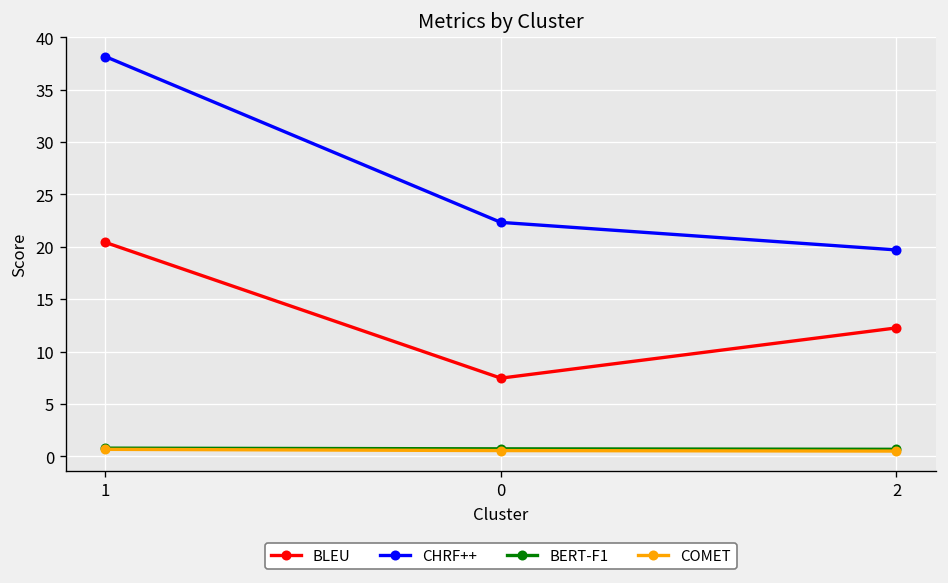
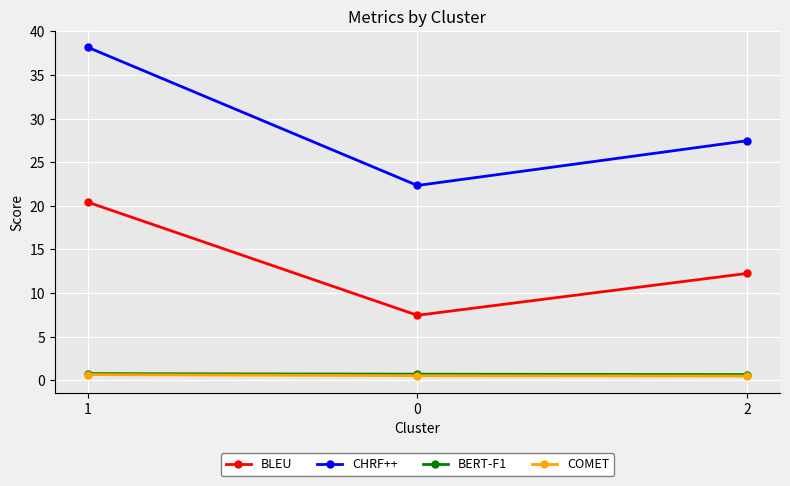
CHRF++, 2: 20 -> 27
